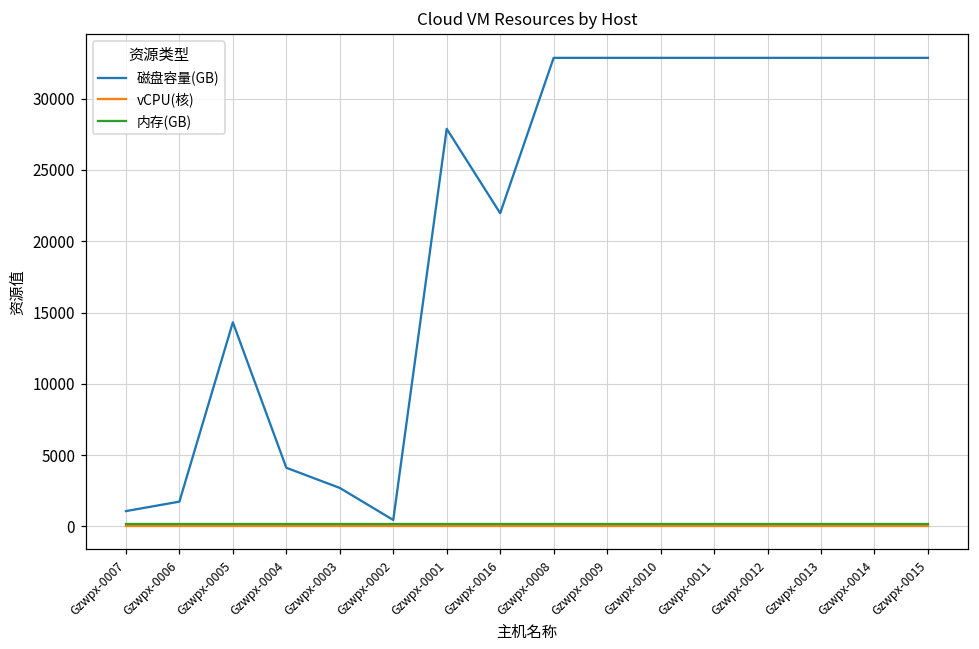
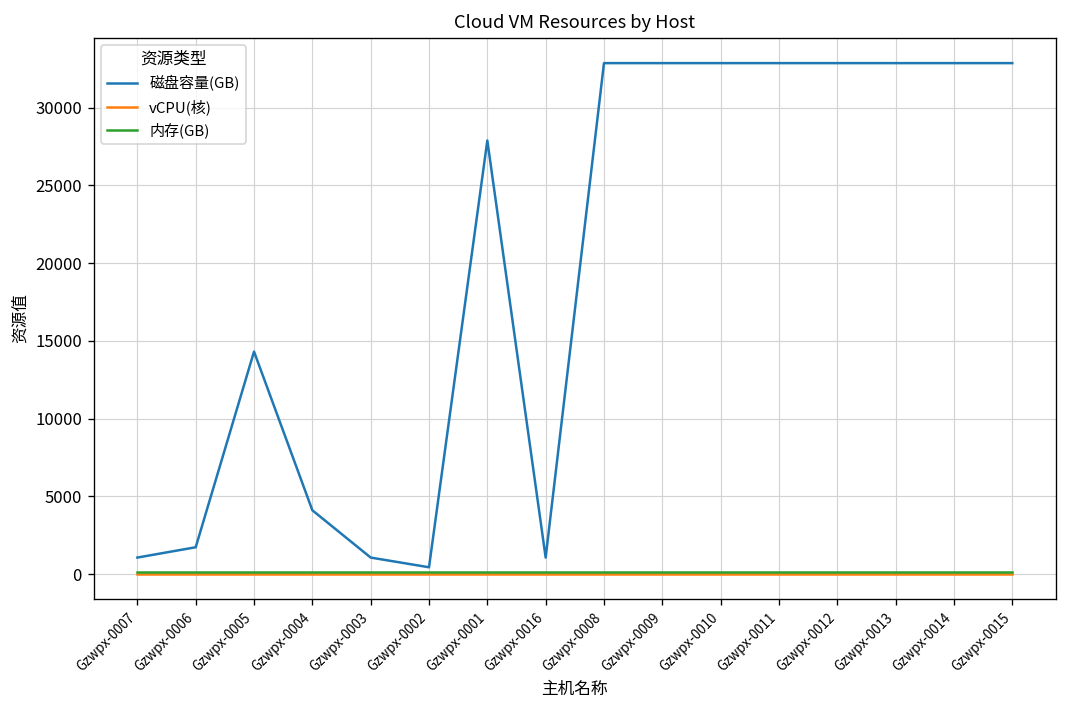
磁盘容量(GB), Gzwpx-0003: 2700 -> 1100
磁盘容量(GB), Gzwpx-0016: 22000 -> 1100
